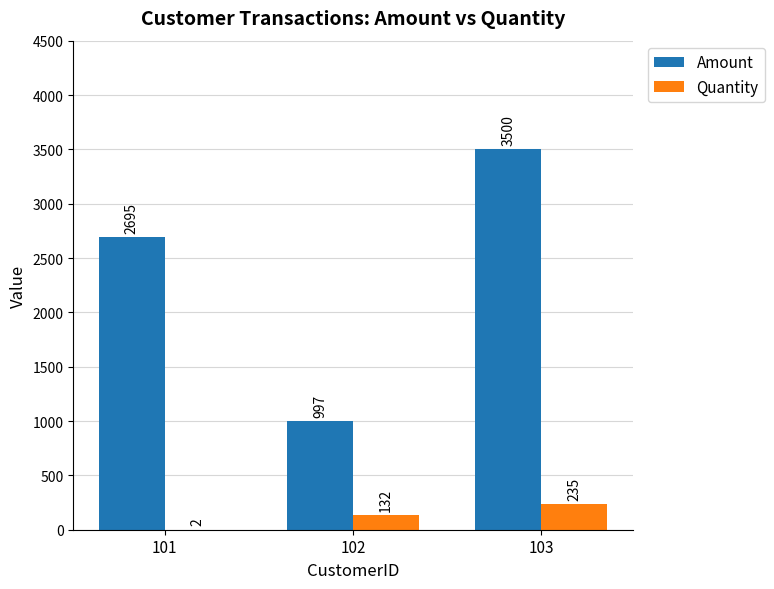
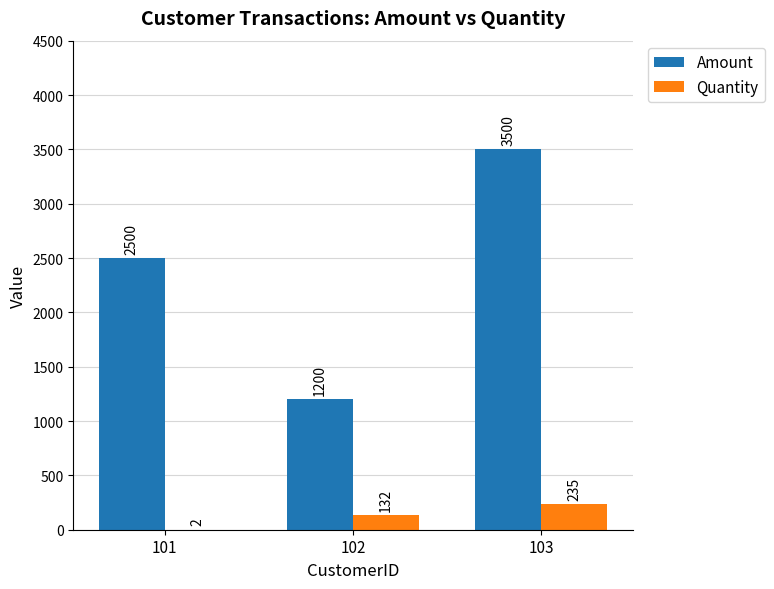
Amount, 101: 2695 -> 2500
Amount, 102: 997 -> 1200
